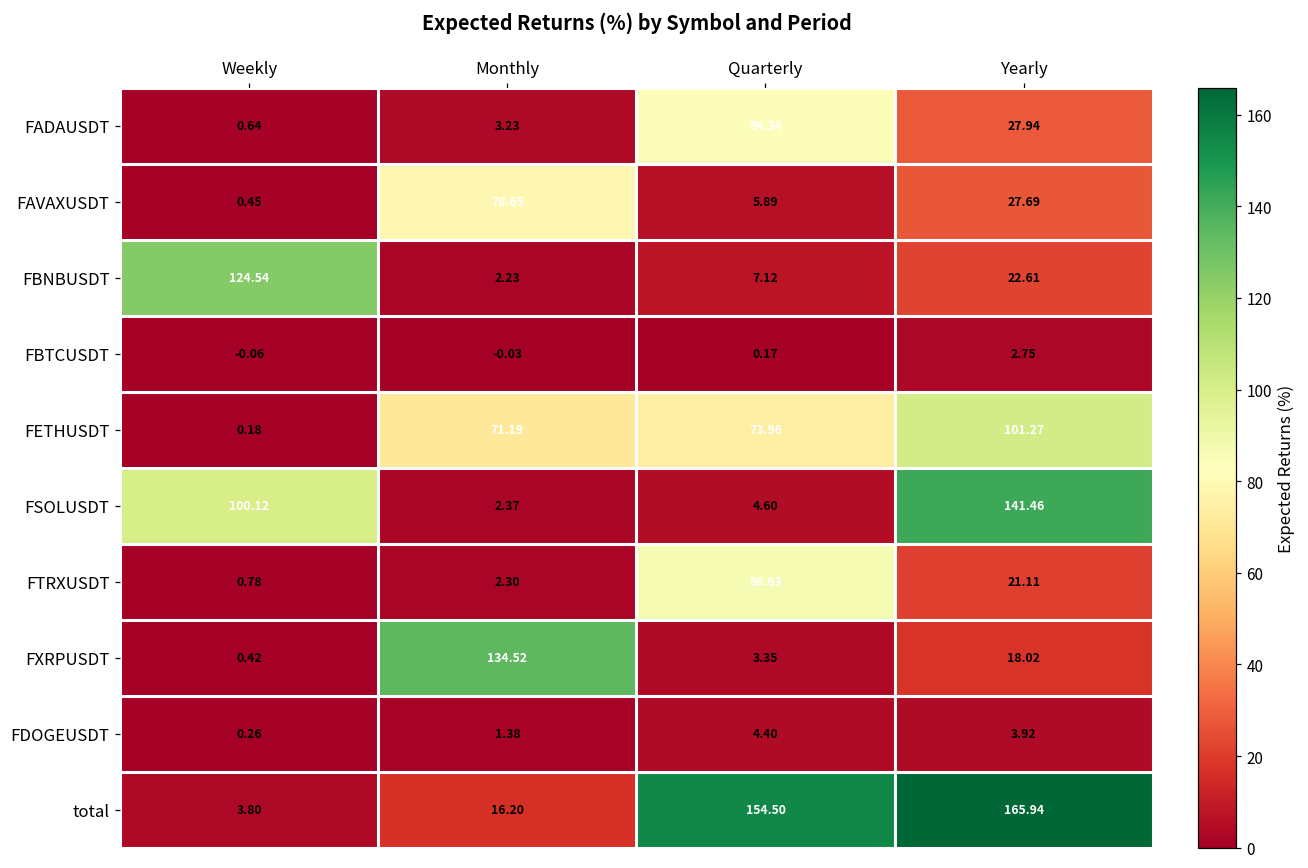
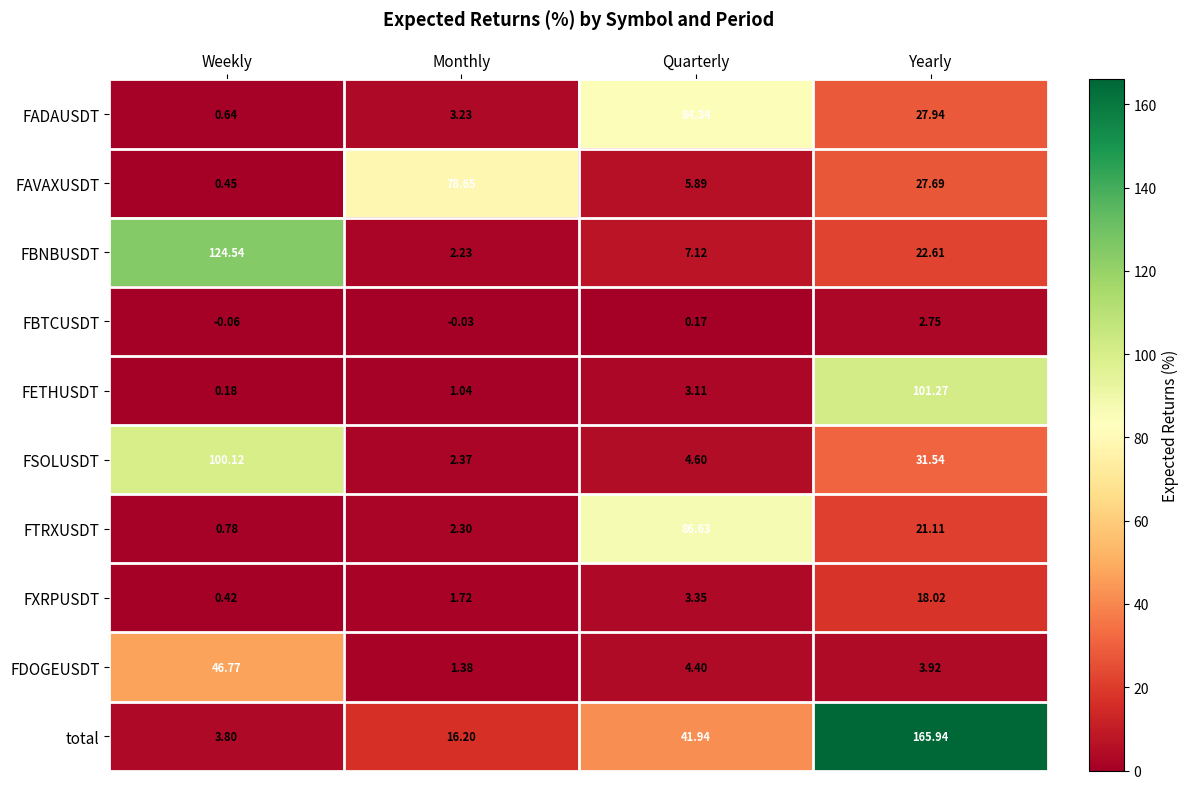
FETHUSDT, Monthly: 71.19 -> 1.04
FETHUSDT, Quarterly: 73.96 -> 3.11
FSOLUSDT, Yearly: 141.46 -> 31.54
FXRPUSDT, Monthly: 134.52 -> 1.72
FDOGEUSDT, Weekly: 0.26 -> 46.77
total, Quarterly: 154.50 -> 41.94
